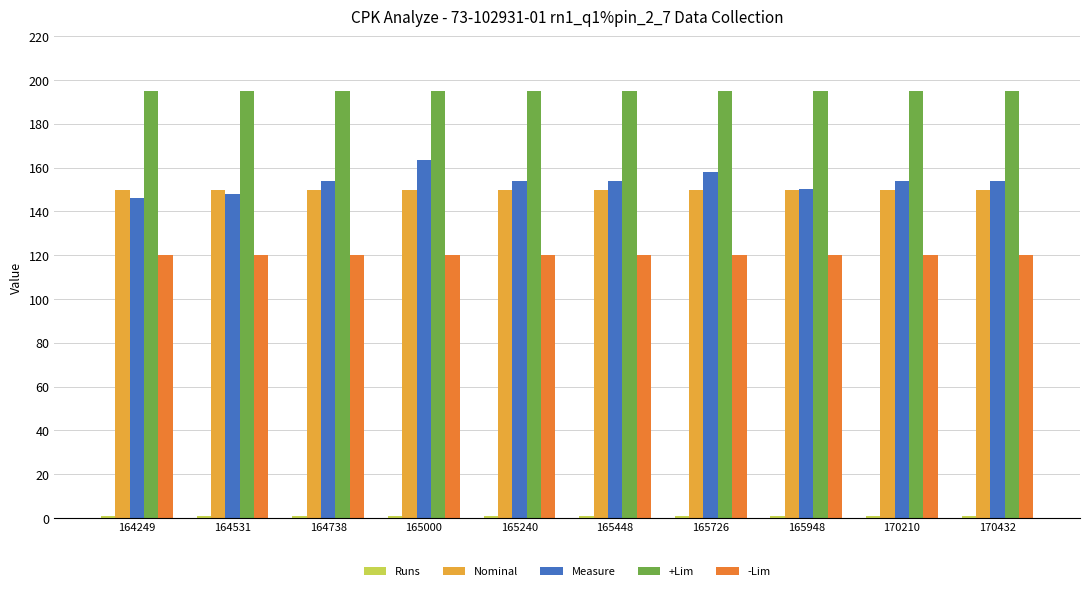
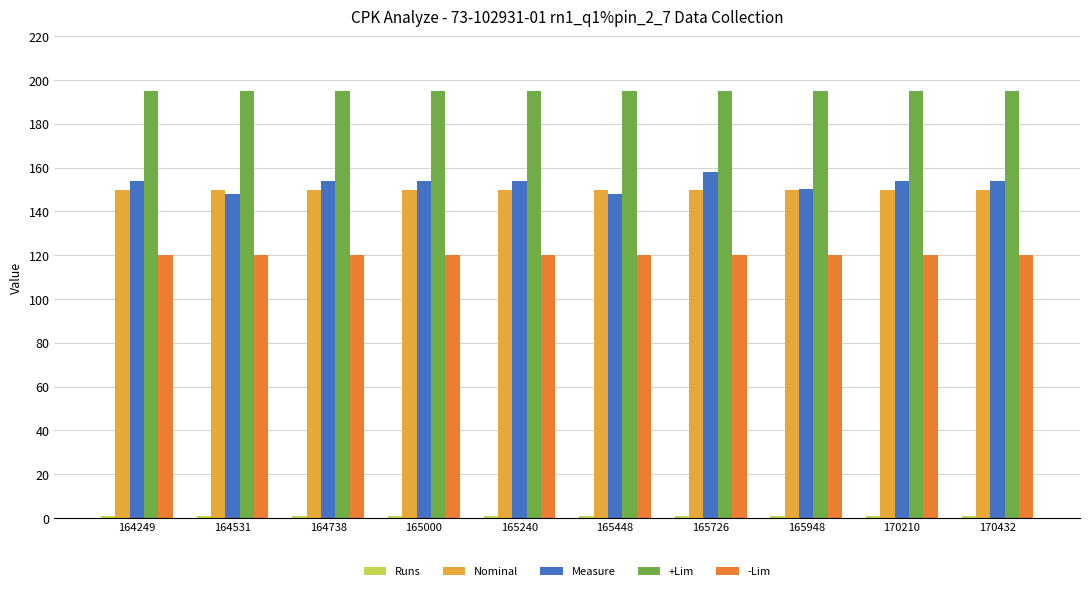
Measure, 164249: 146 -> 154
Measure, 165000: 164 -> 154
Measure, 165448: 154 -> 148
